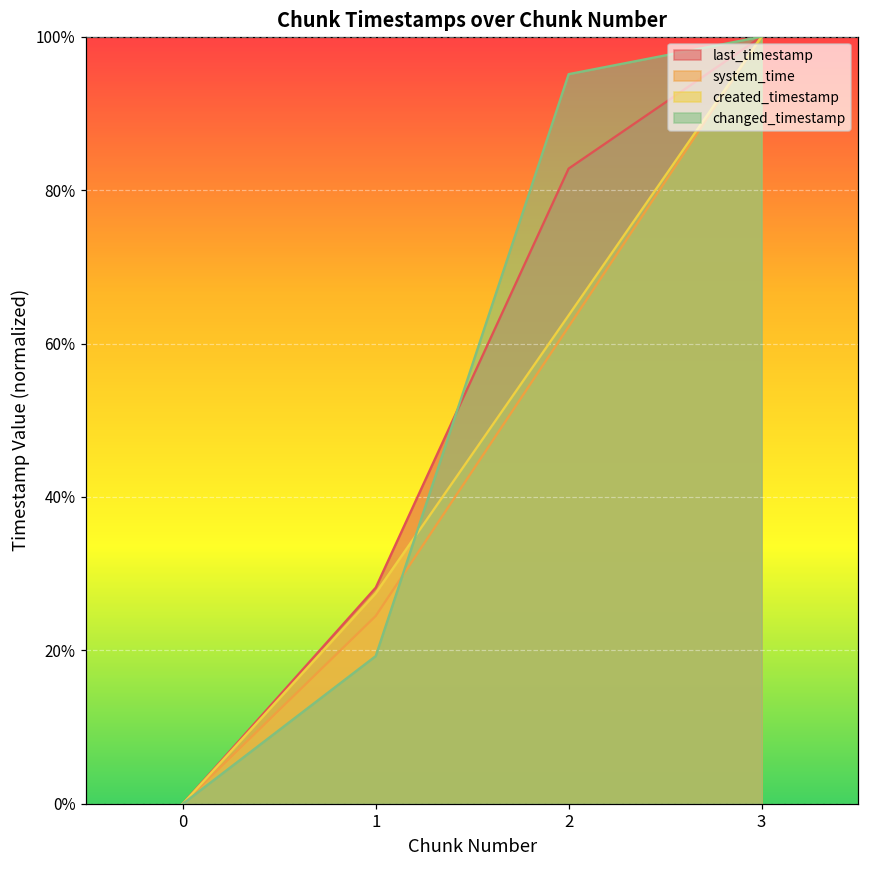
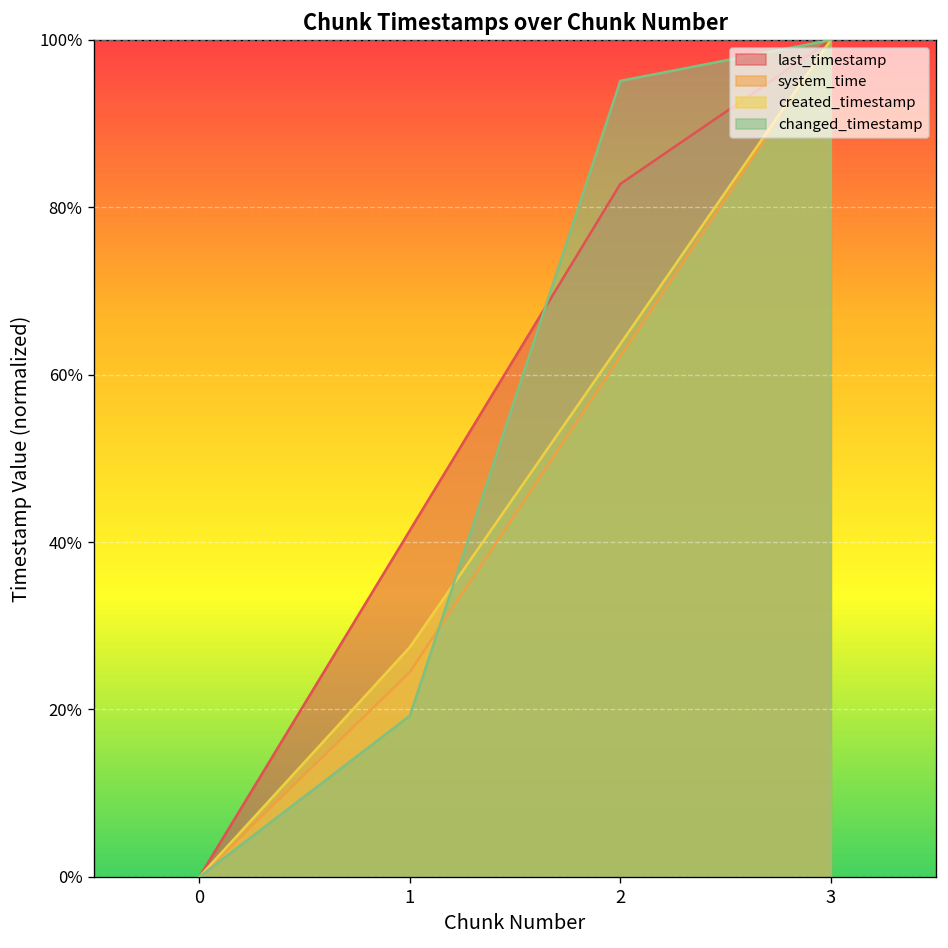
last_timestamp, 1: 28% -> 41%
